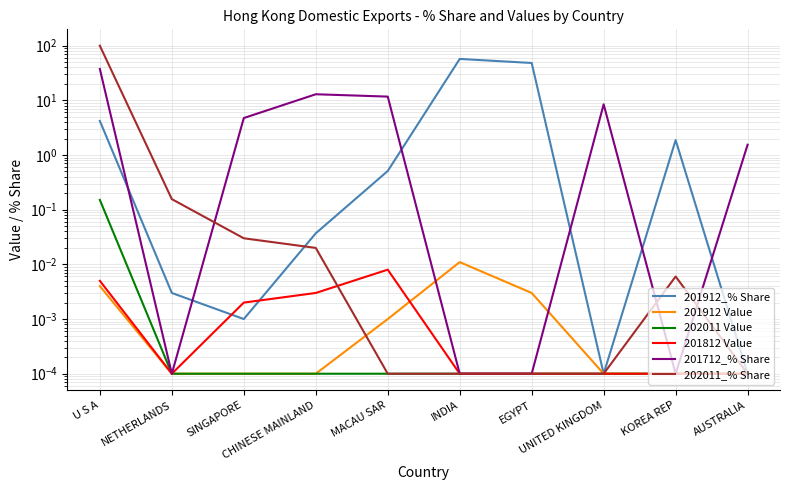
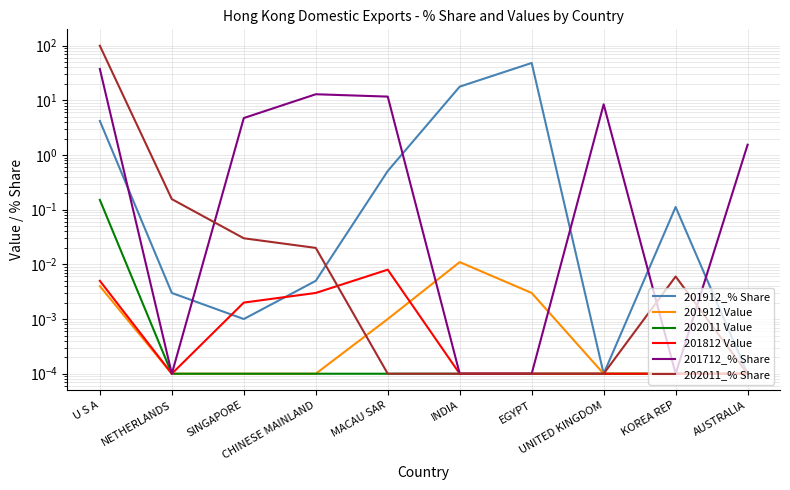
201912_% Share, CHINESE MAINLAND: 0.04 -> 0.005
201912_% Share, INDIA: 60 -> 18
201912_% Share, KOREA REP: 1.9 -> 0.11
